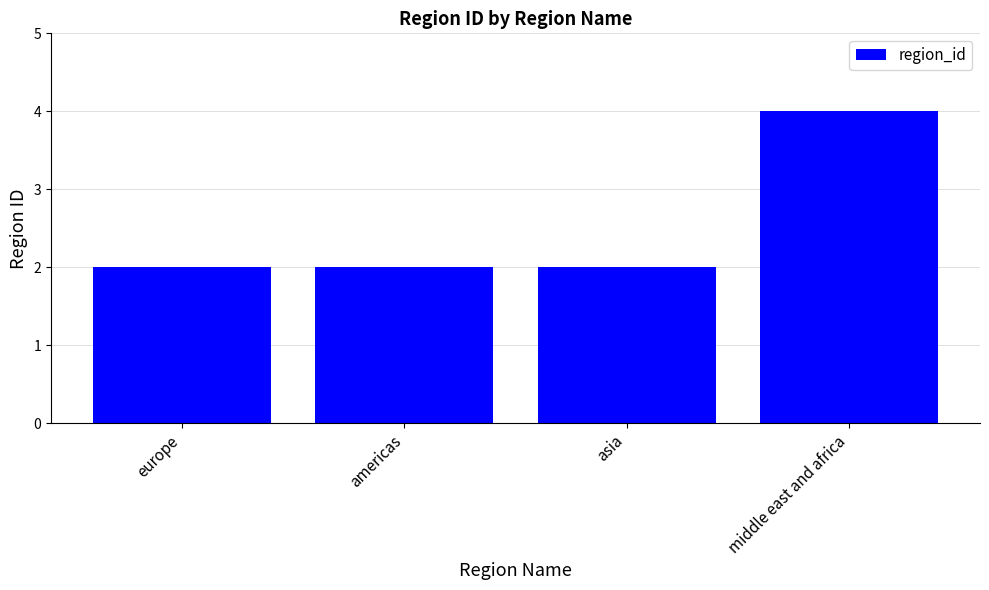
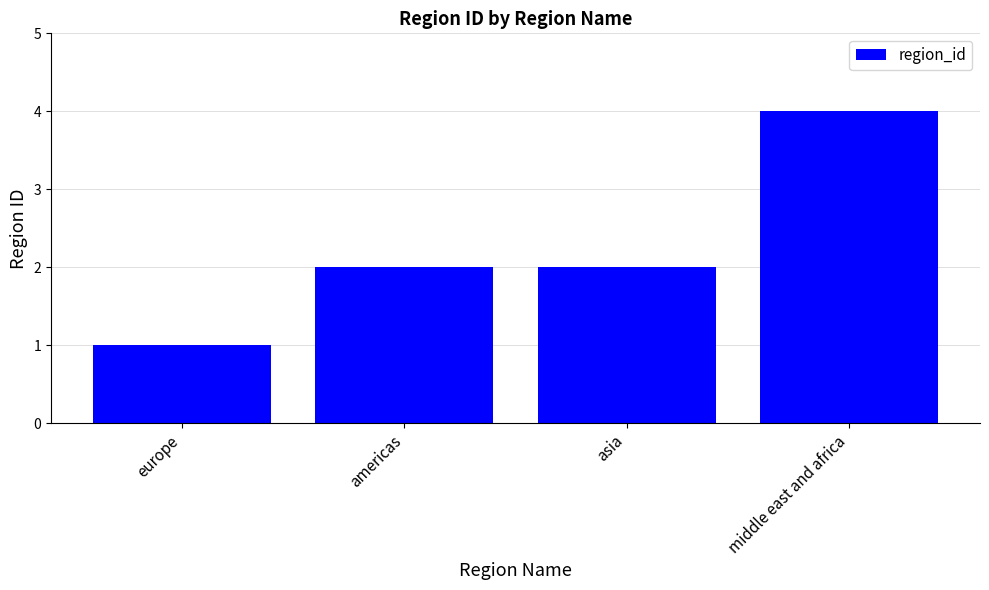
europe: 2 -> 1
